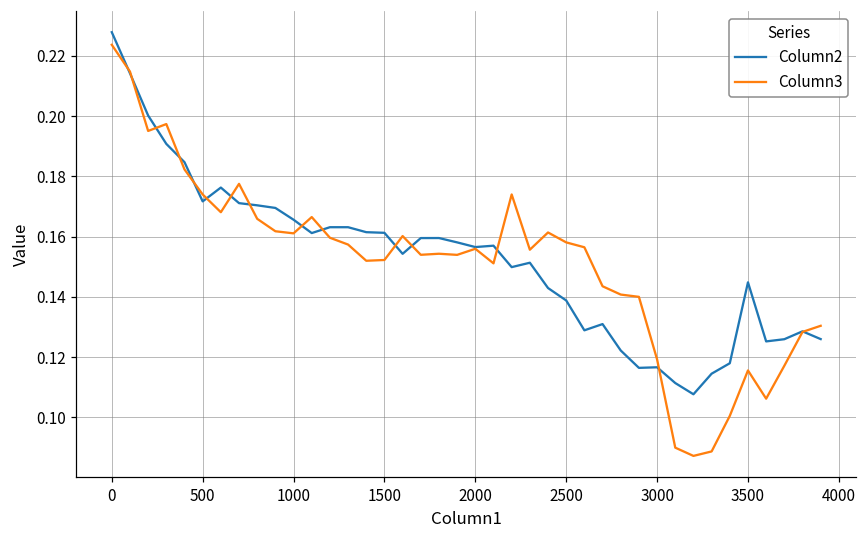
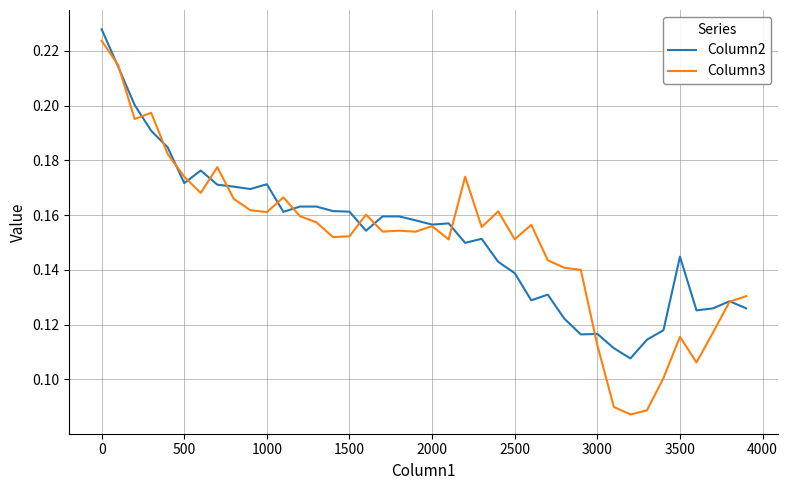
Column2, 1000: 0.166 -> 0.171
Column3, 2500: 0.158 -> 0.151
Column3, 3000: 0.119 -> 0.113
